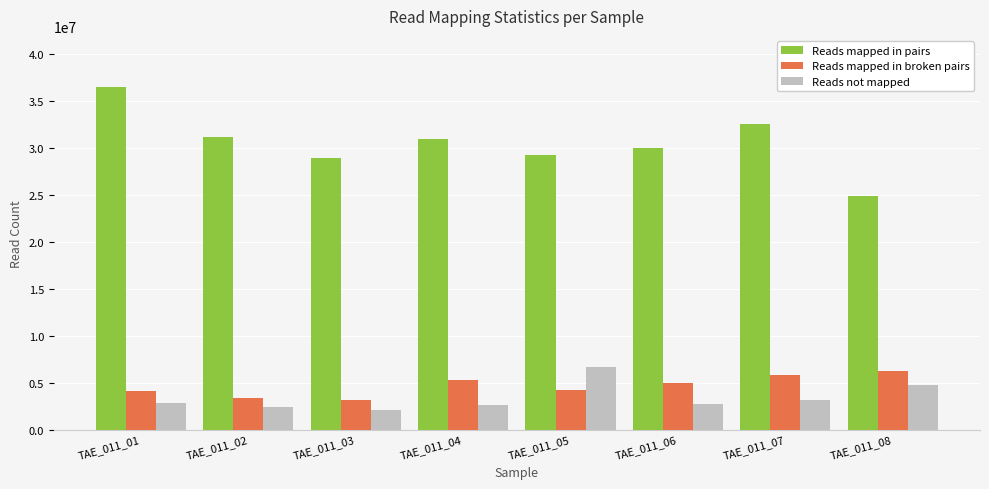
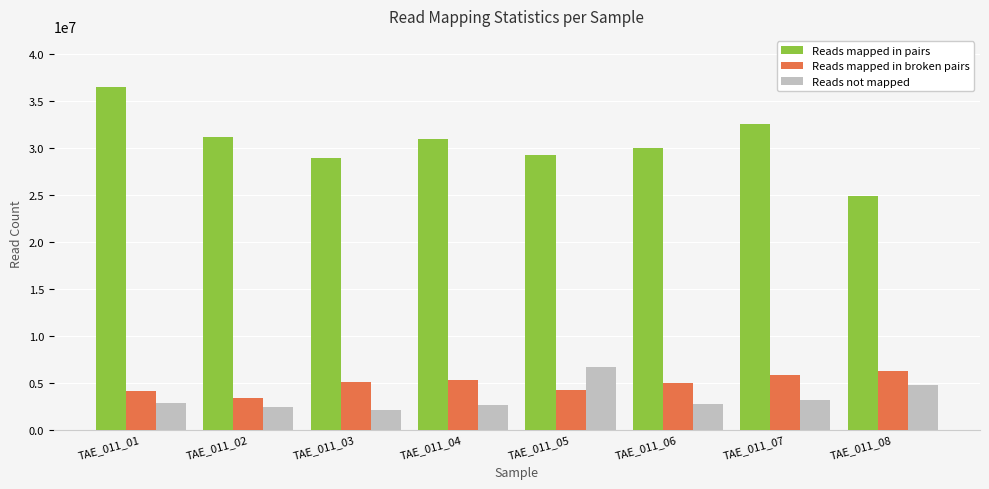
Reads mapped in broken pairs, TAE_011_03: 3000000 -> 5000000
